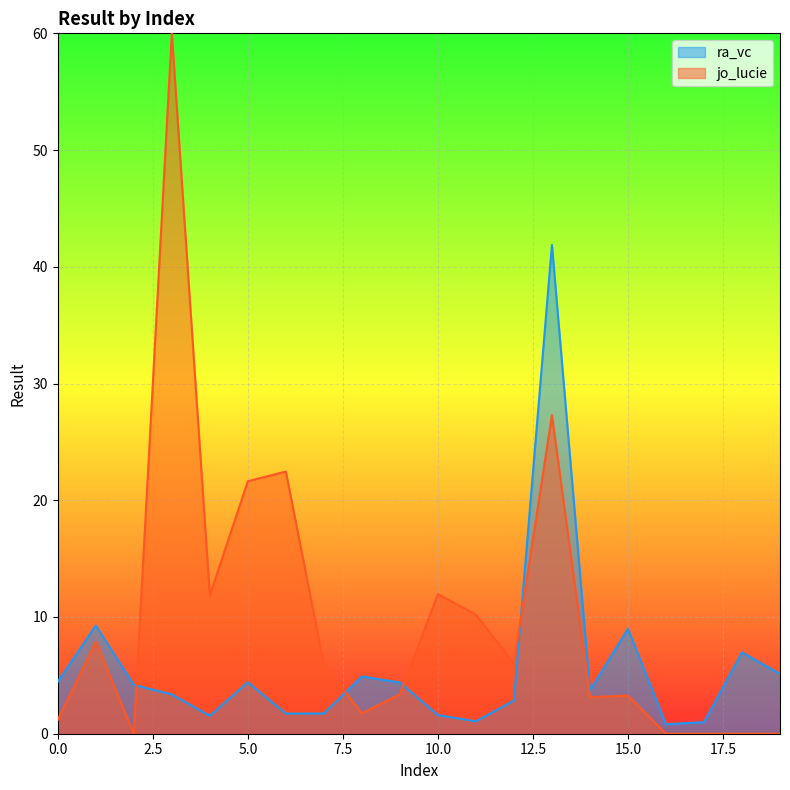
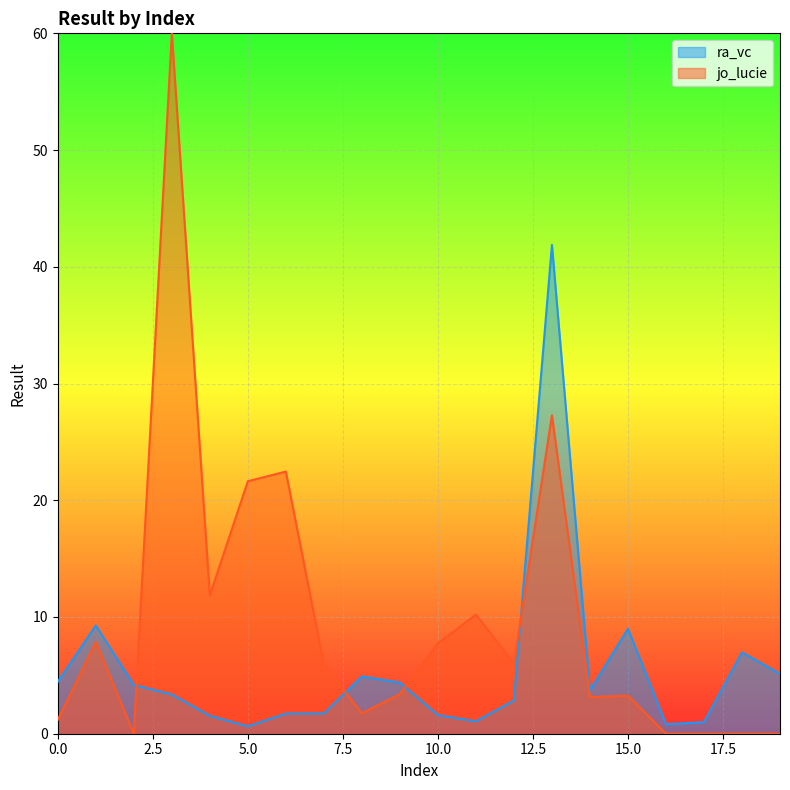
ra_vc, 5.0: 4.4 -> 0.6
jo_lucie, 10.0: 12.0 -> 7.7
